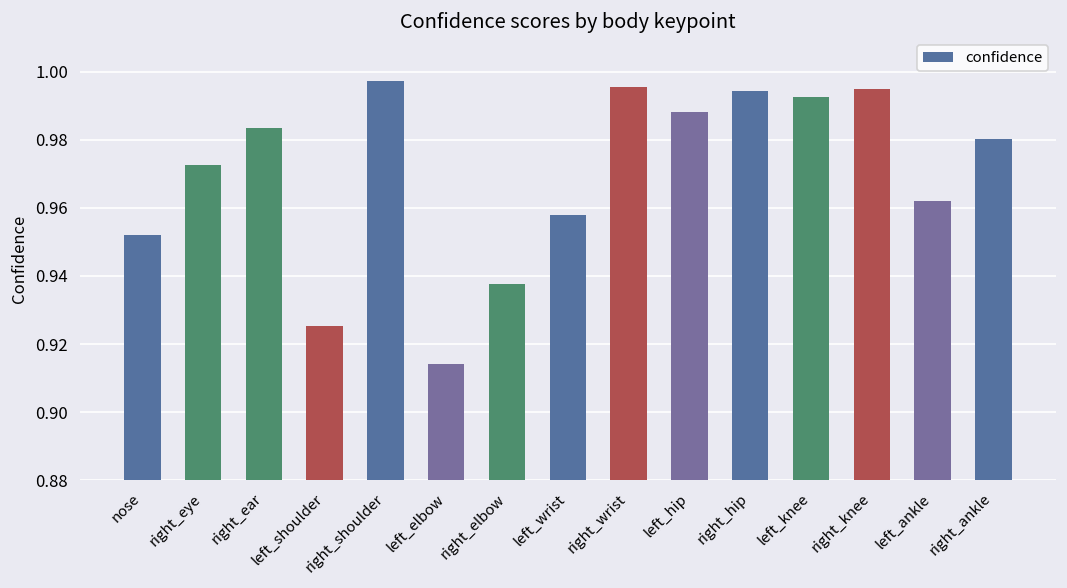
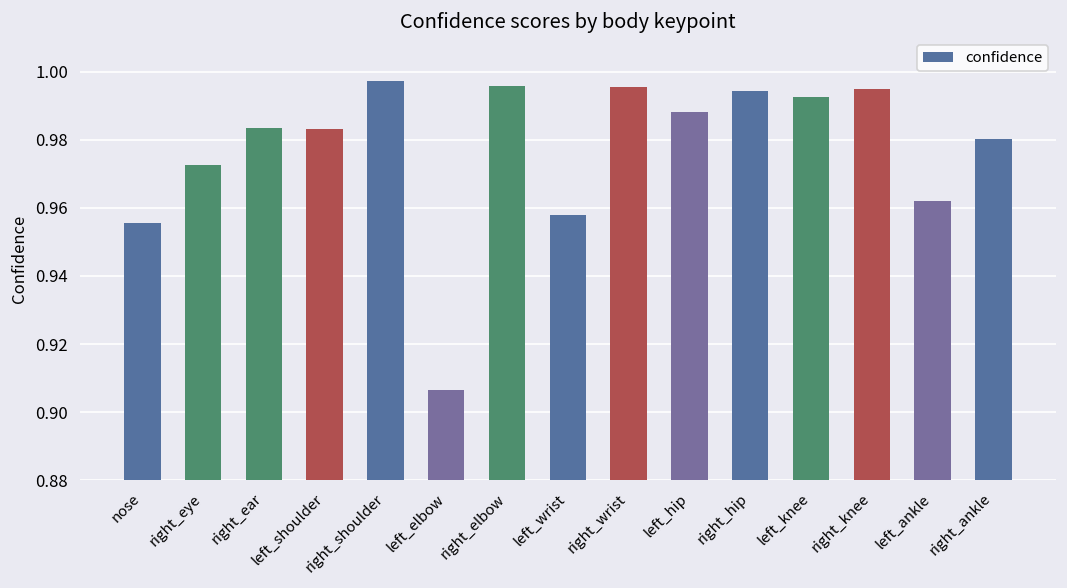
nose: 0.952 -> 0.956
left_shoulder: 0.925 -> 0.983
left_elbow: 0.914 -> 0.907
right_elbow: 0.938 -> 0.996
